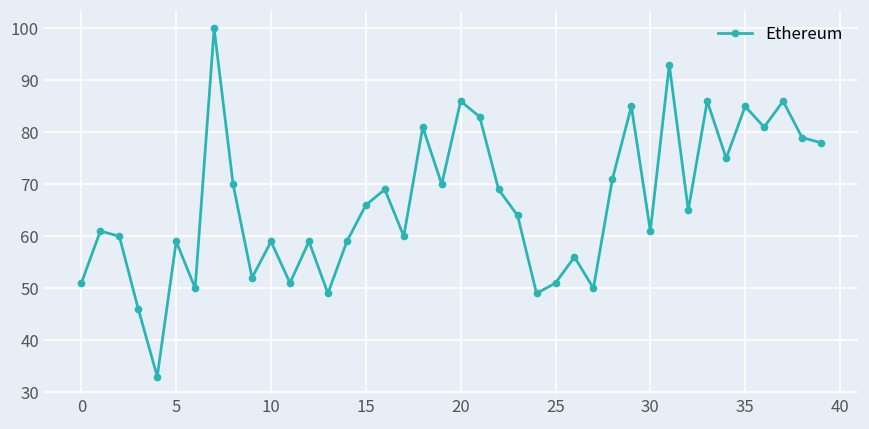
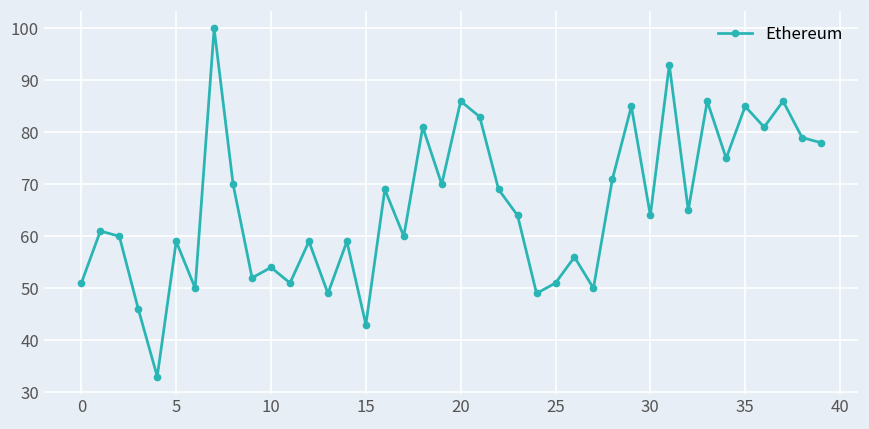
10: 59 -> 54
15: 66 -> 43
30: 61 -> 64
